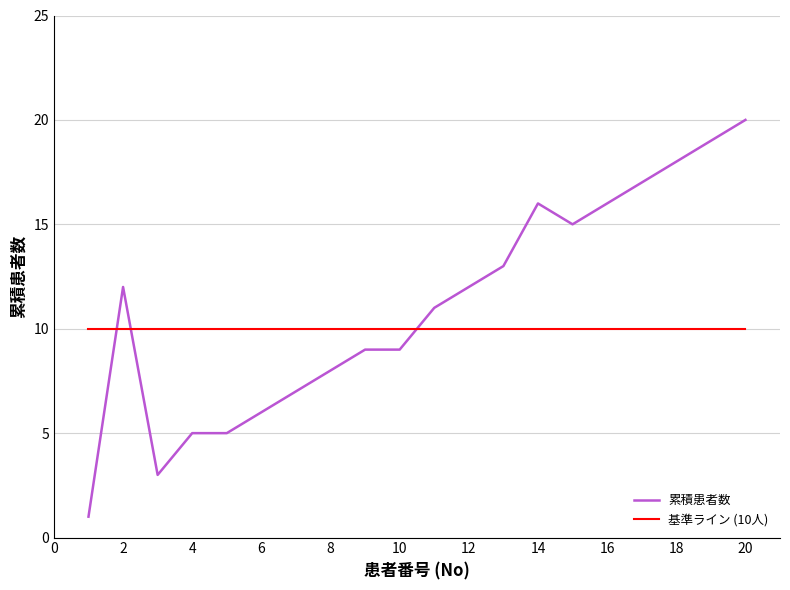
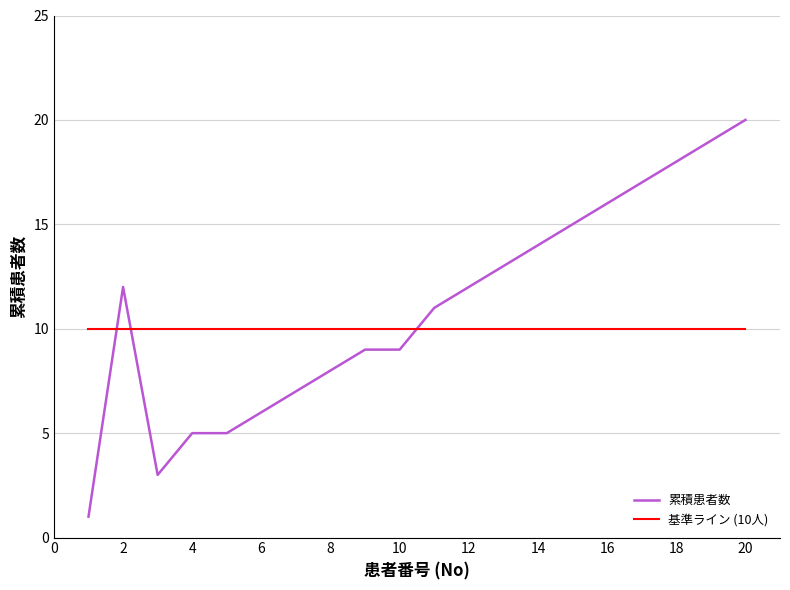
累積患者数, 14: 16 -> 14
